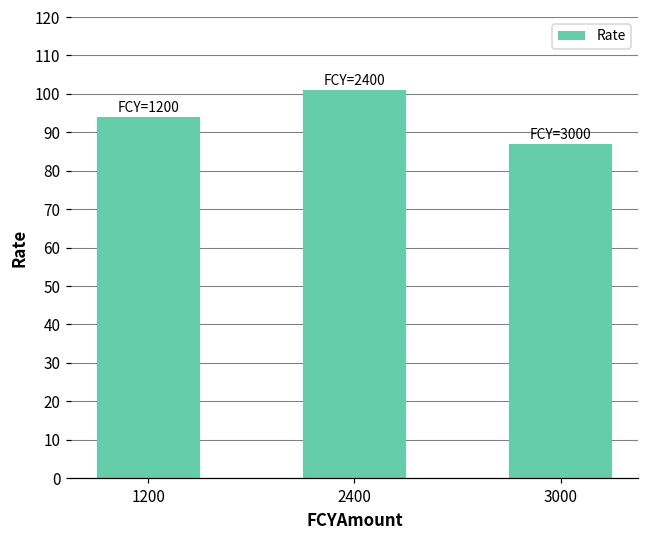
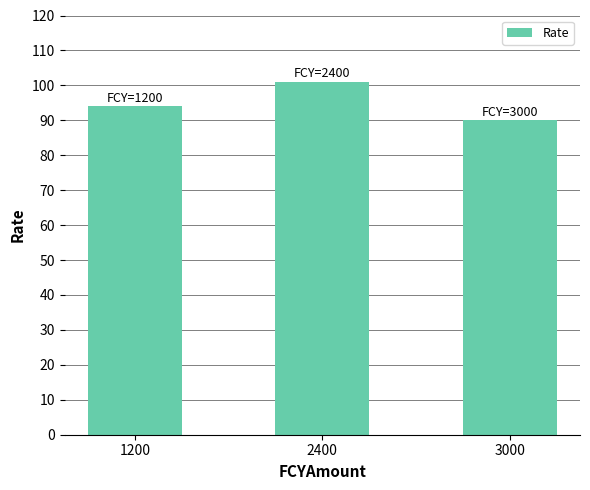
3000: 87 -> 90
